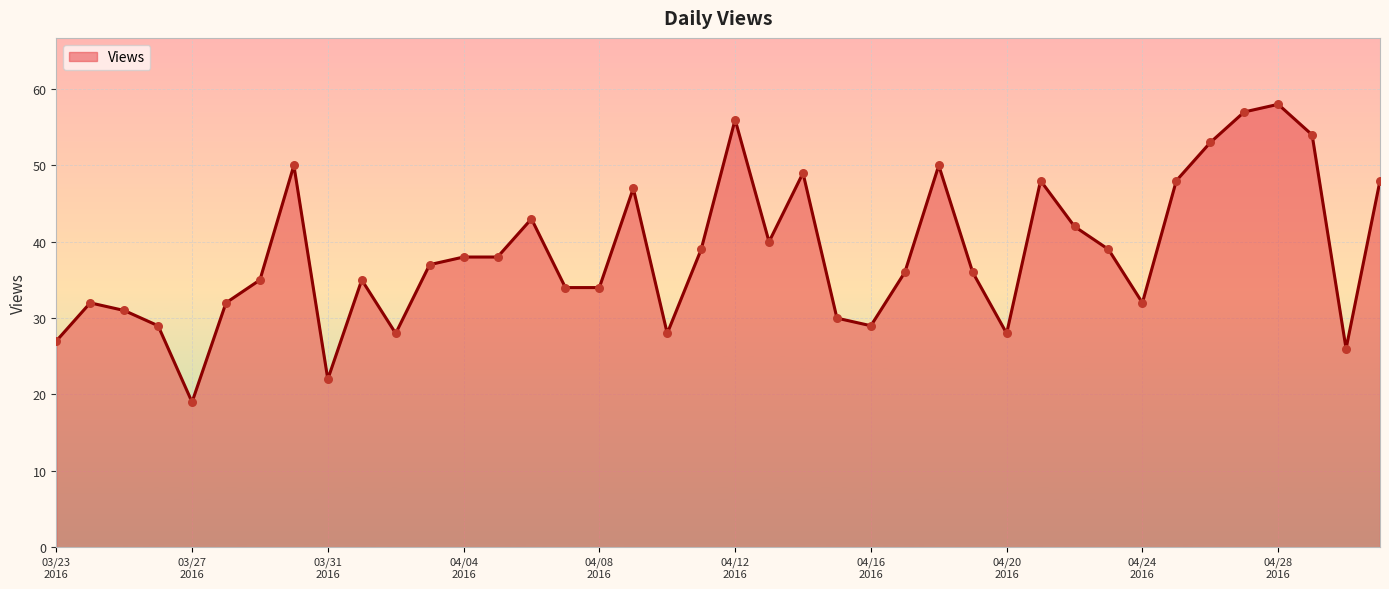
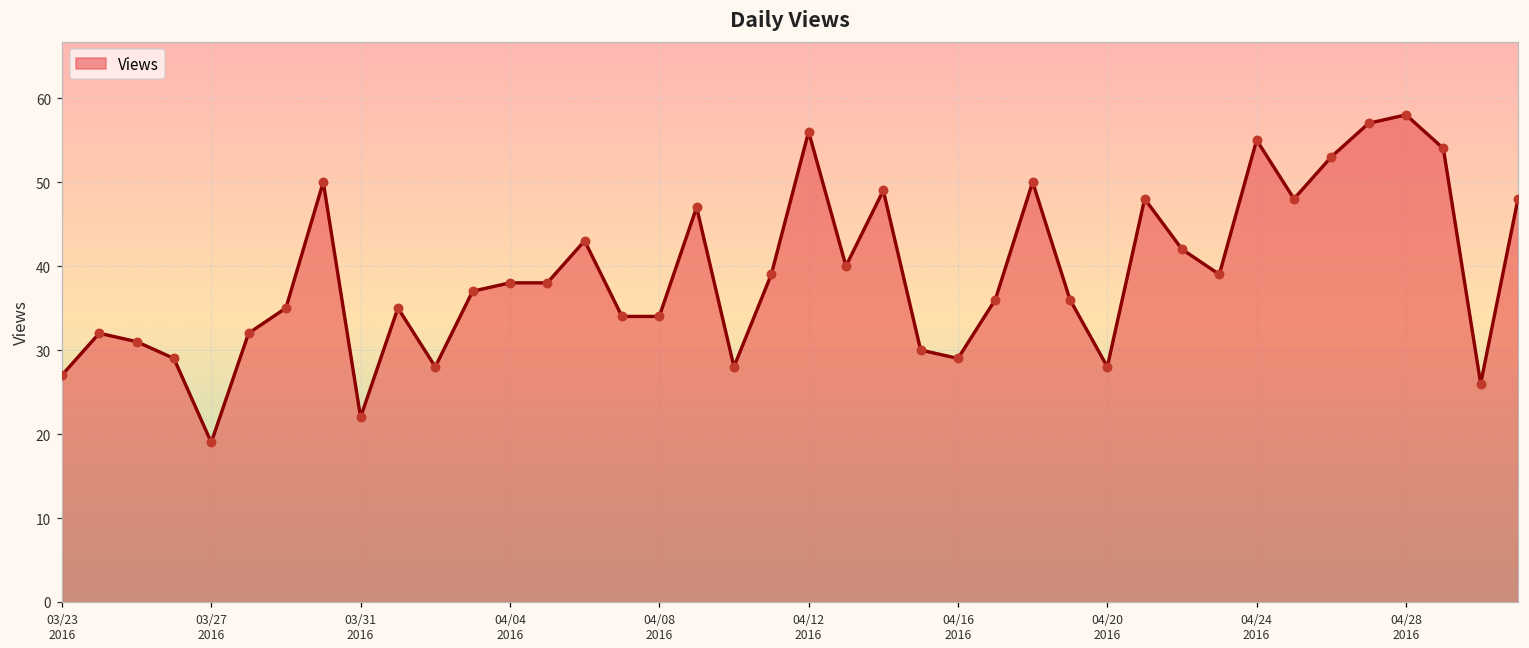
04/24 2016: 32 -> 55
